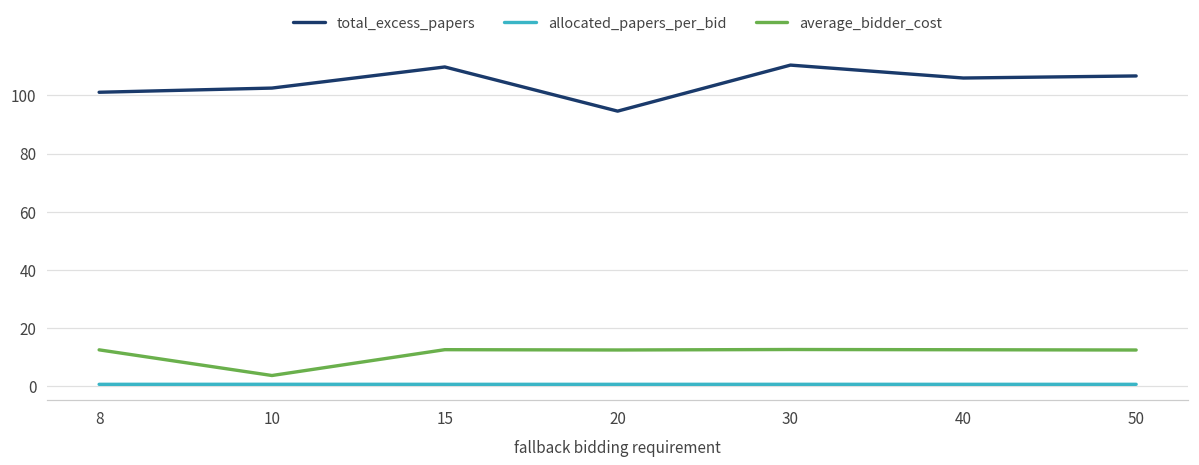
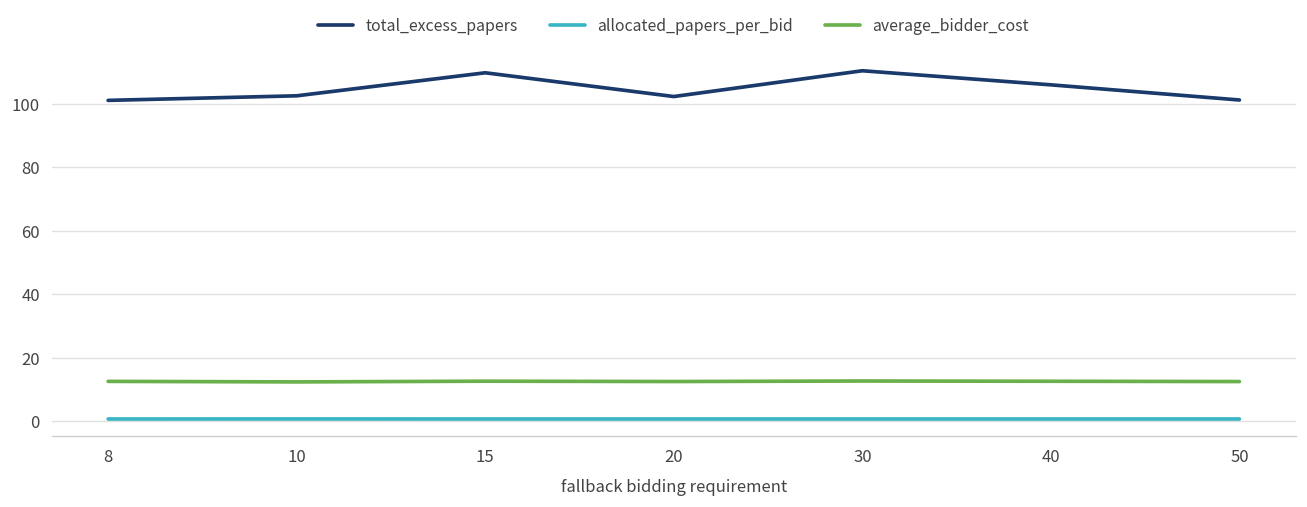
average_bidder_cost, 10: 4 -> 12
total_excess_papers, 20: 95 -> 102
total_excess_papers, 50: 107 -> 101
